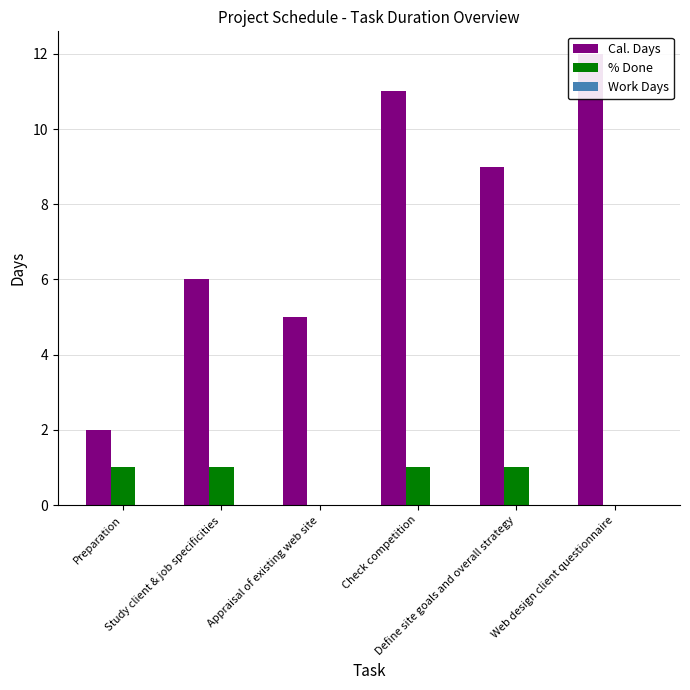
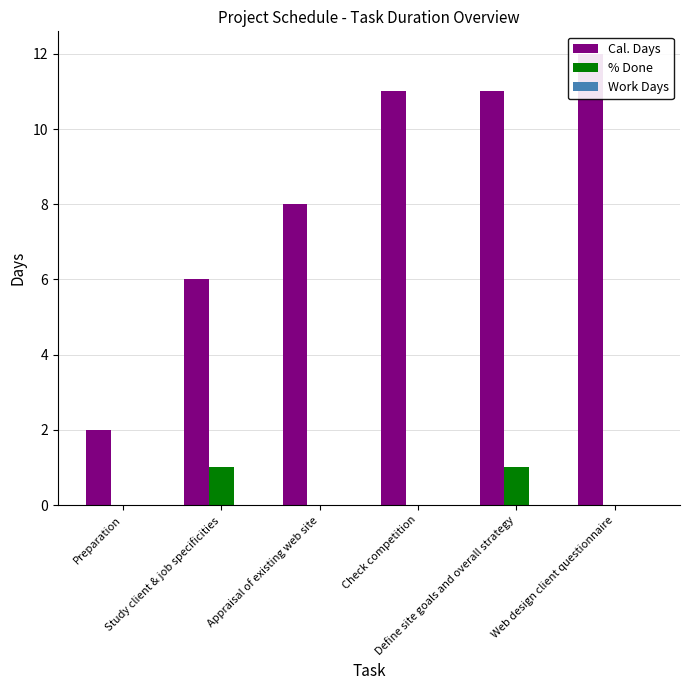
% Done, Preparation: 1 -> 0
Cal. Days, Appraisal of existing web site: 5 -> 8
% Done, Check competition: 1 -> 0
Cal. Days, Define site goals and overall strategy: 9 -> 11
